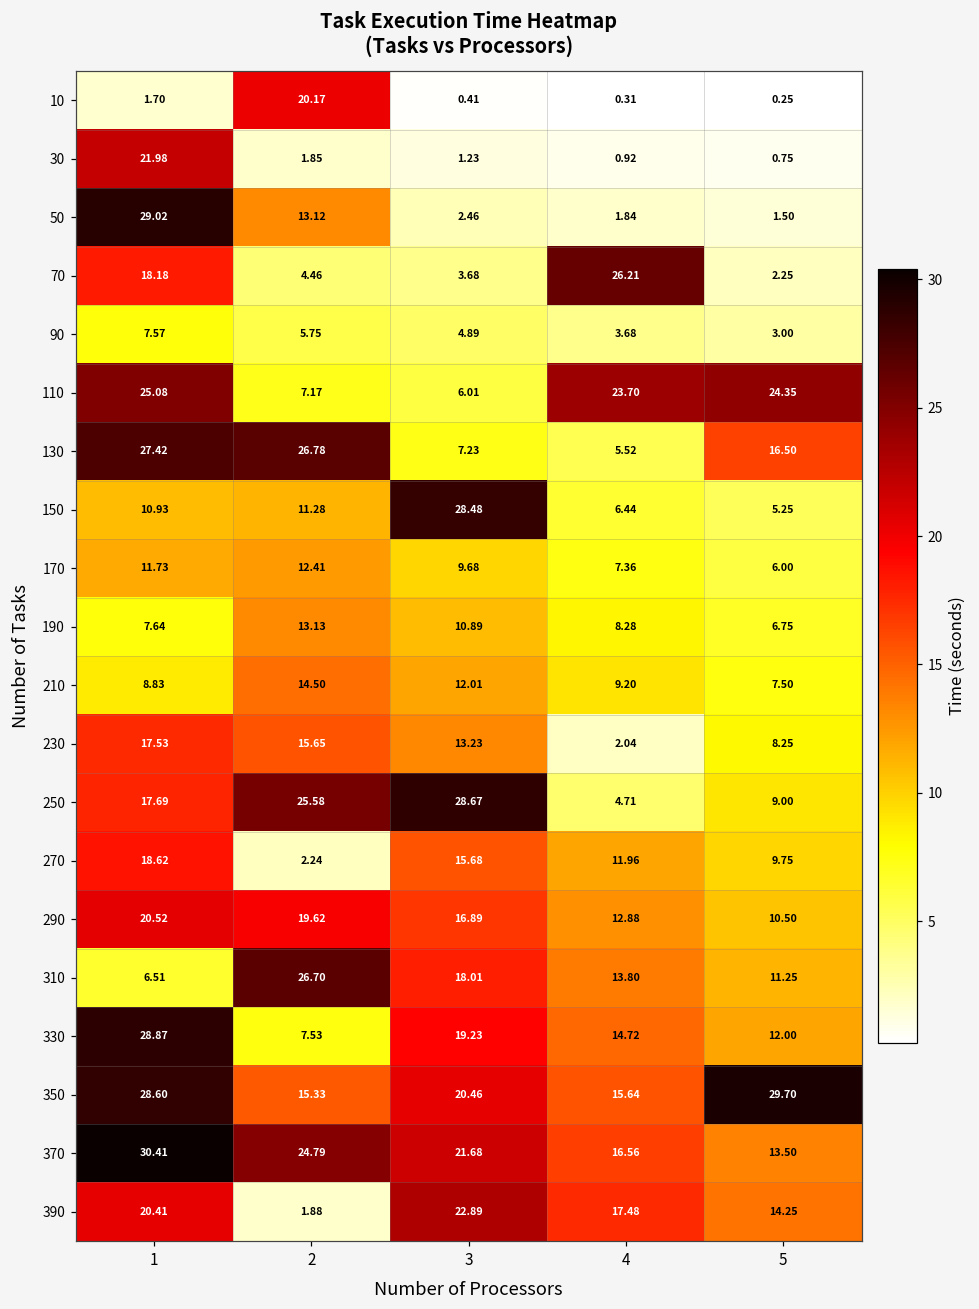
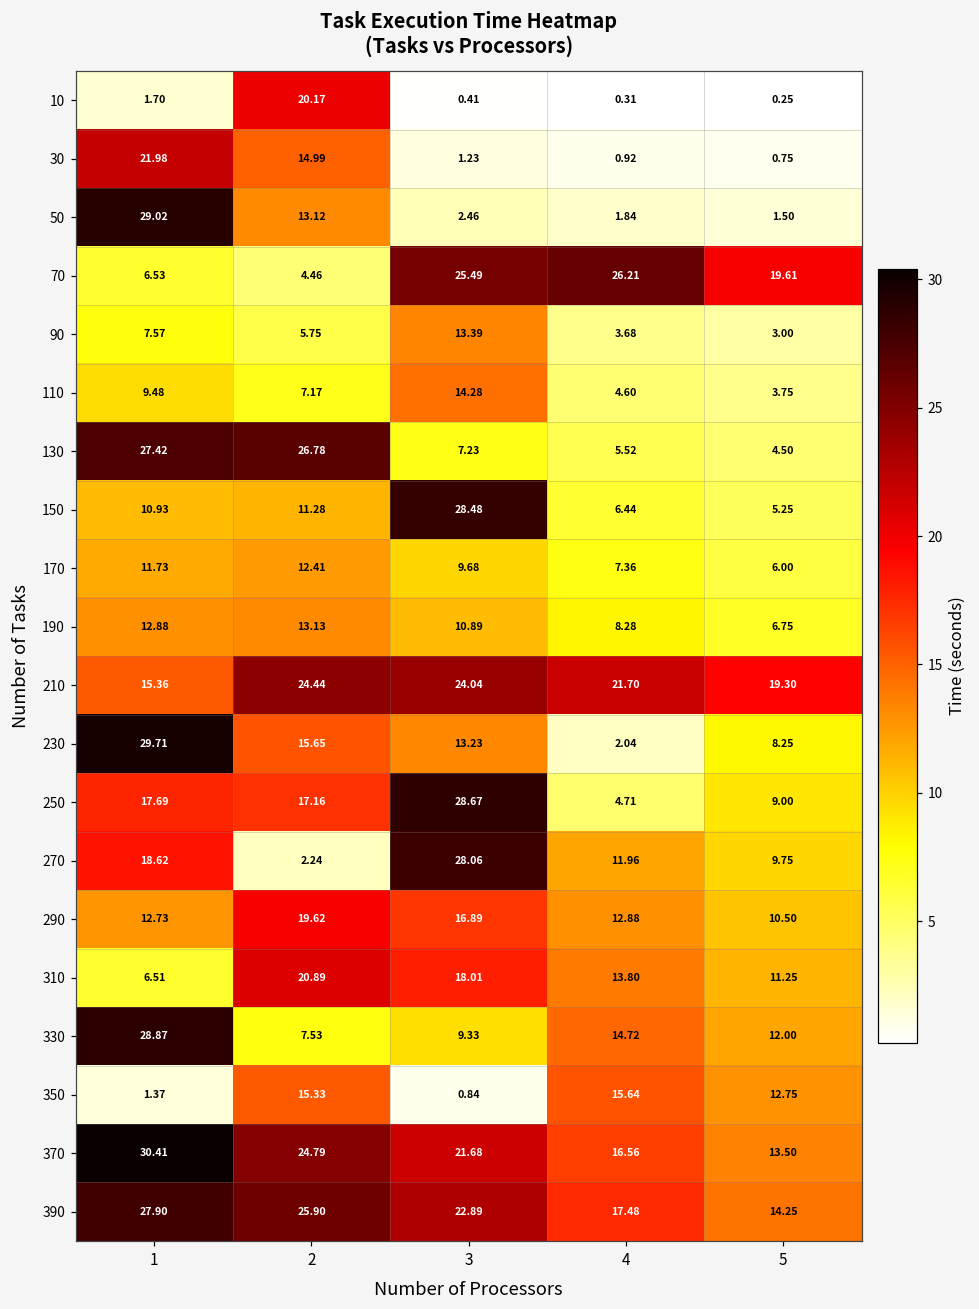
30, 2: 1.85 -> 14.99
70, 1: 18.18 -> 6.53
70, 3: 3.68 -> 25.49
70, 5: 2.25 -> 19.61
90, 3: 4.89 -> 13.39
110, 1: 25.08 -> 9.48
110, 3: 6.01 -> 14.28
110, 4: 23.70 -> 4.60
110, 5: 24.35 -> 3.75
130, 5: 16.50 -> 4.50
190, 1: 7.64 -> 12.88
210, 1: 8.83 -> 15.36
210, 2: 14.50 -> 24.44
210, 3: 12.01 -> 24.04
210, 4: 9.20 -> 21.70
210, 5: 7.50 -> 19.30
230, 1: 17.53 -> 29.71
250, 2: 25.58 -> 17.16
270, 3: 15.68 -> 28.06
290, 1: 20.52 -> 12.73
310, 2: 26.70 -> 20.89
330, 3: 19.23 -> 9.33
350, 1: 28.60 -> 1.37
350, 3: 20.46 -> 0.84
350, 5: 29.70 -> 12.75
390, 1: 20.41 -> 27.90
390, 2: 1.88 -> 25.90
